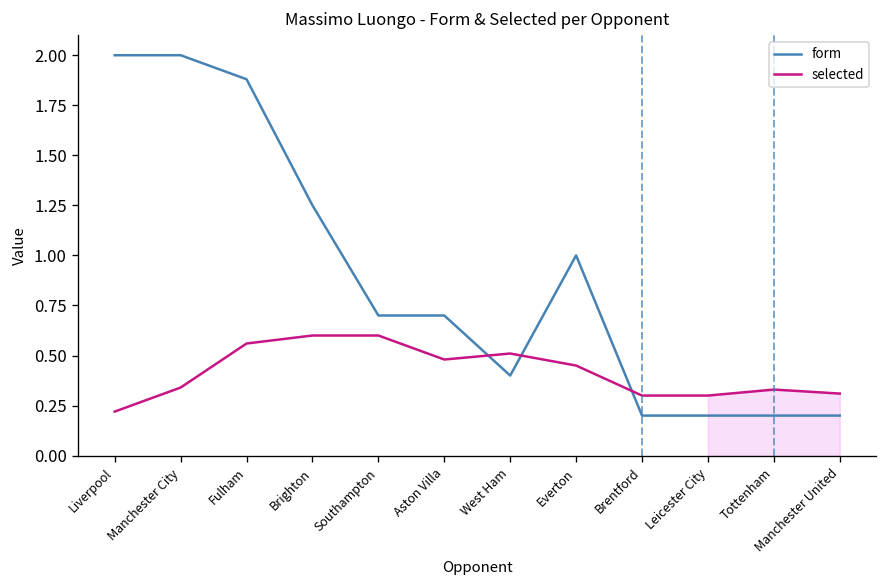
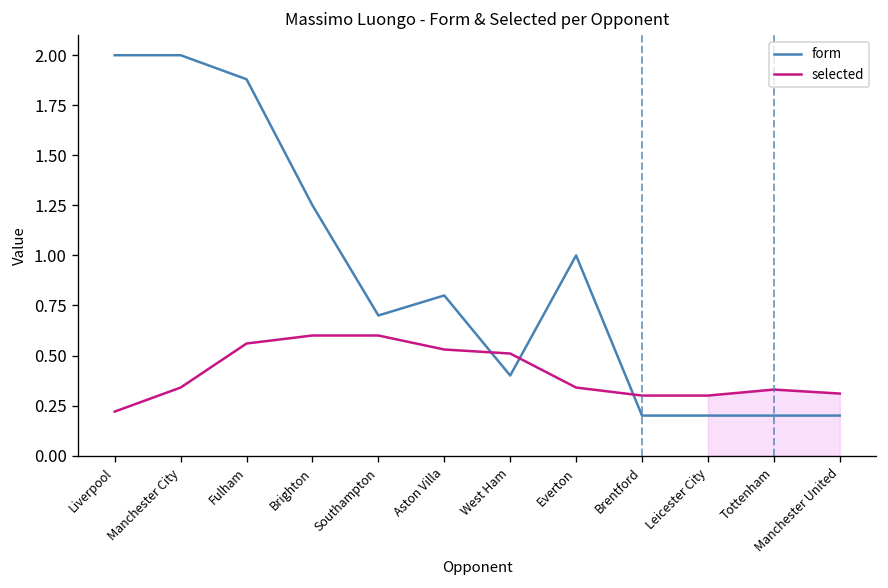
form, Aston Villa: 0.7 -> 0.8
selected, Aston Villa: 0.48 -> 0.53
selected, Everton: 0.45 -> 0.34
